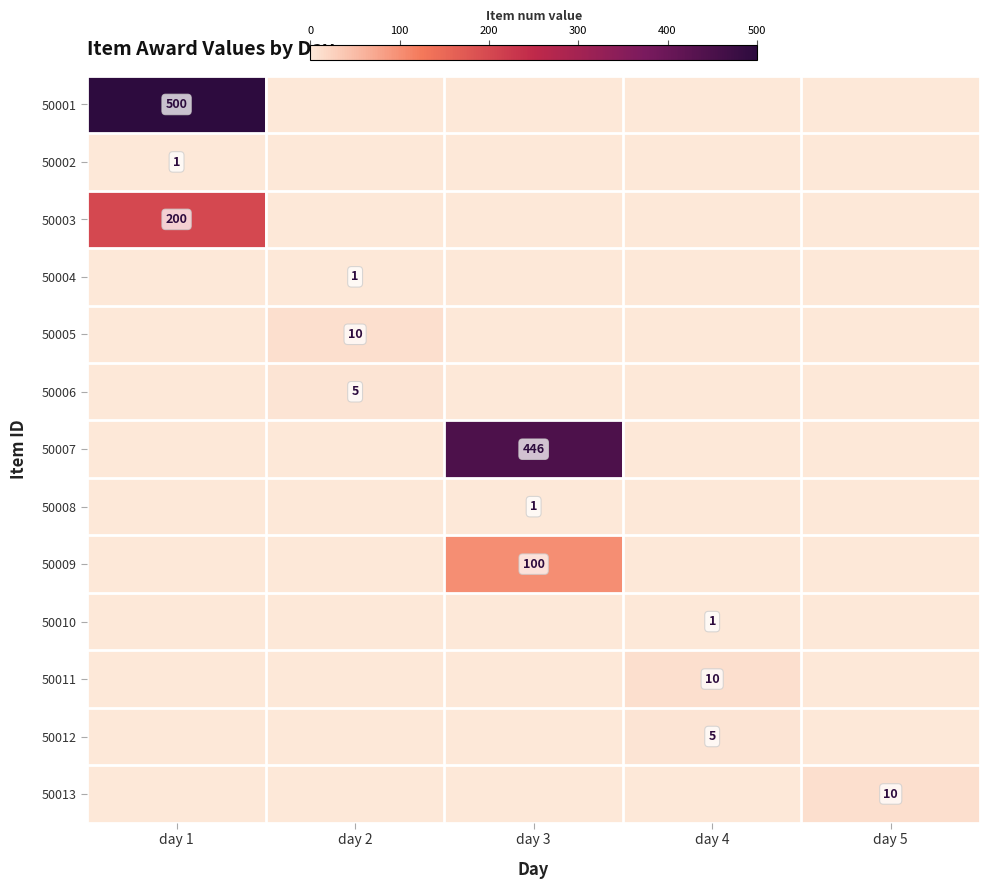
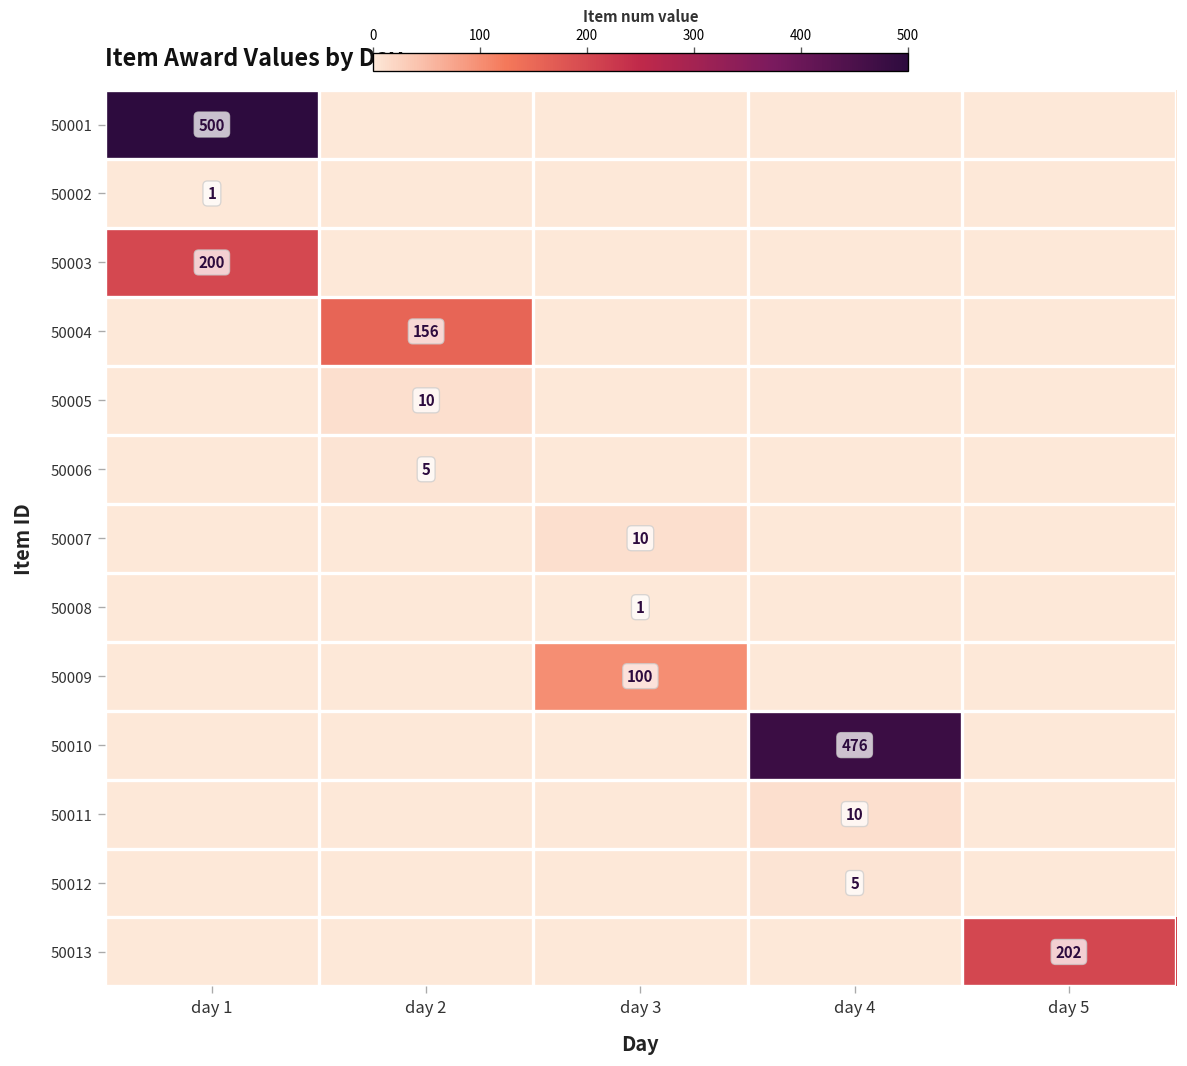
50004, day 2: 1 -> 156
50007, day 3: 446 -> 10
50010, day 4: 1 -> 476
50013, day 5: 10 -> 202
